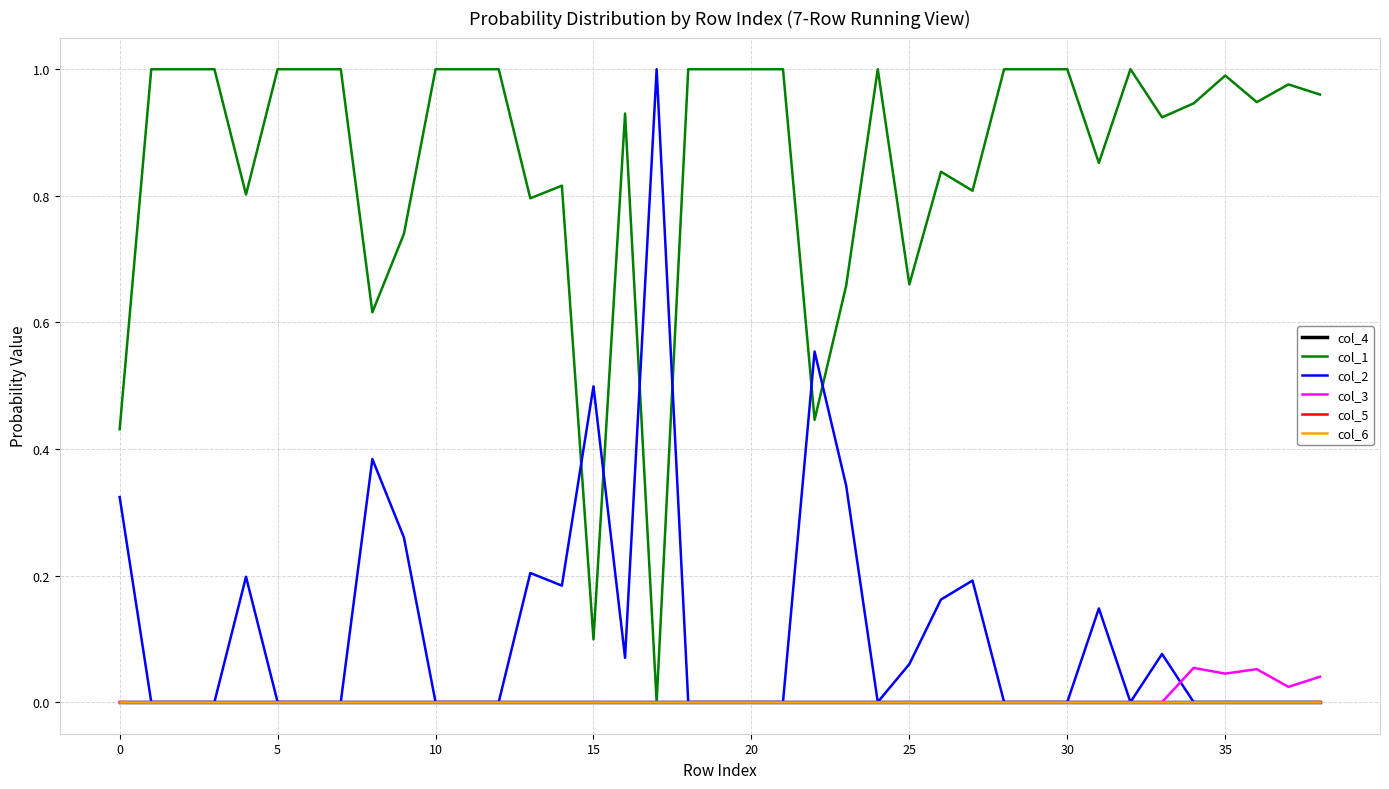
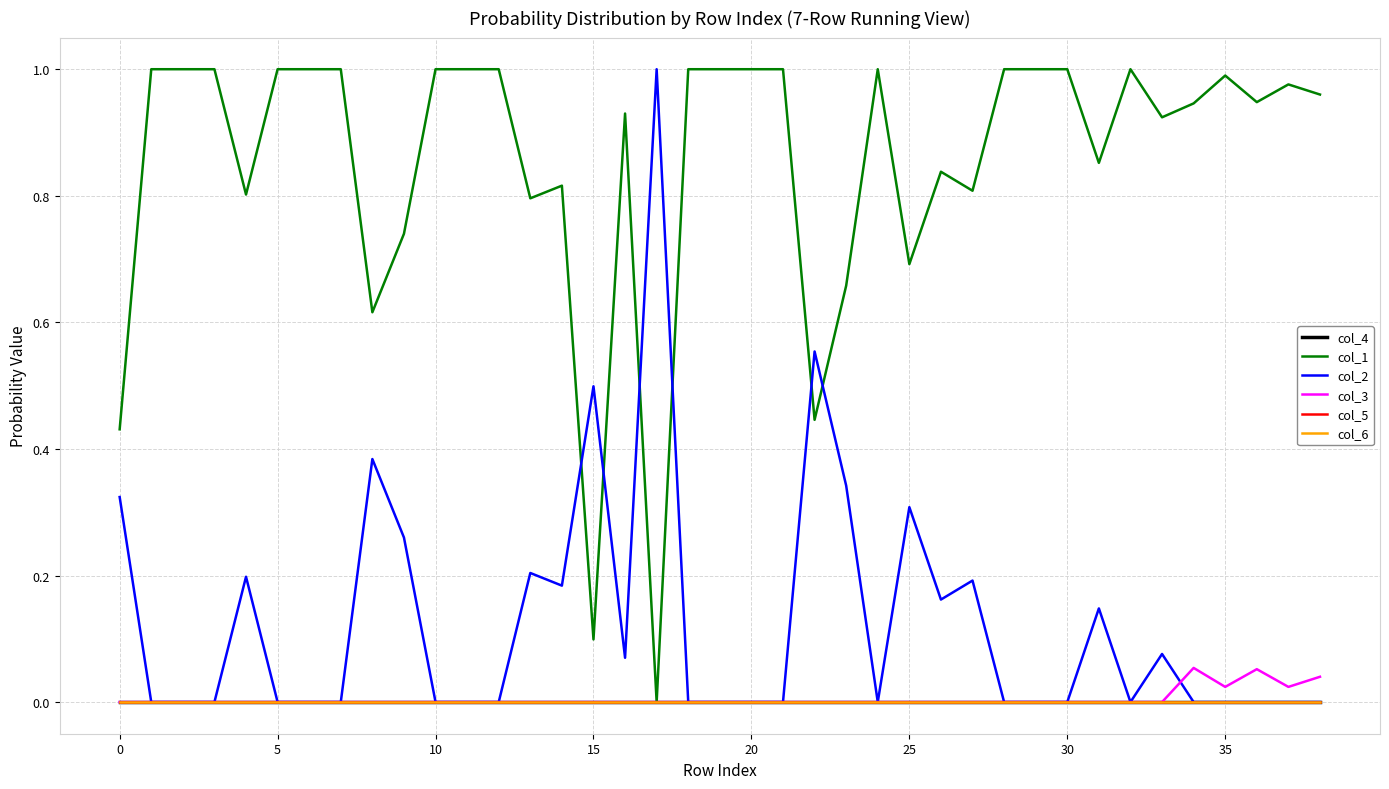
col_1, 25: 0.66 -> 0.69
col_2, 25: 0.06 -> 0.31
col_3, 35: 0.05 -> 0.02
